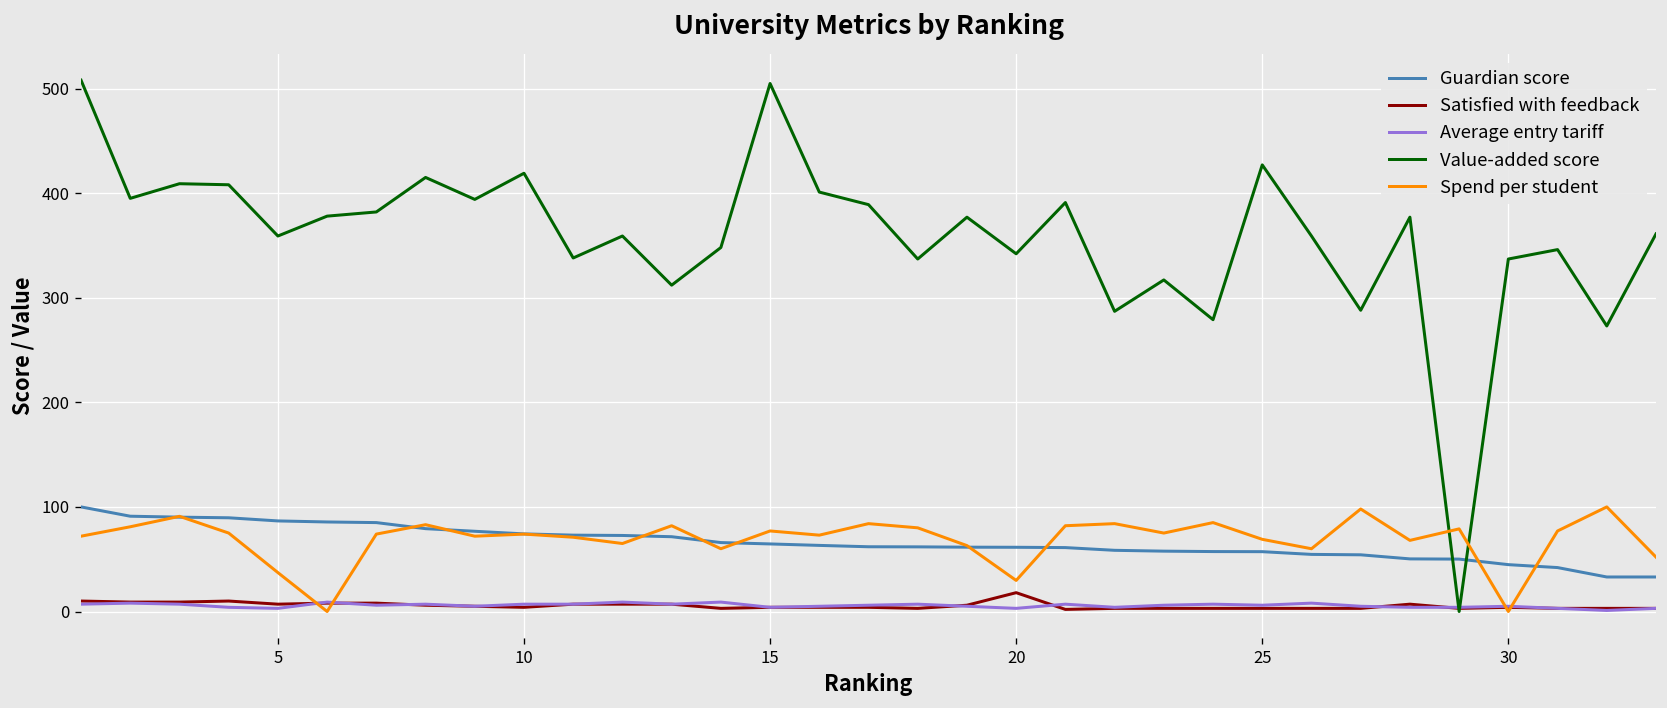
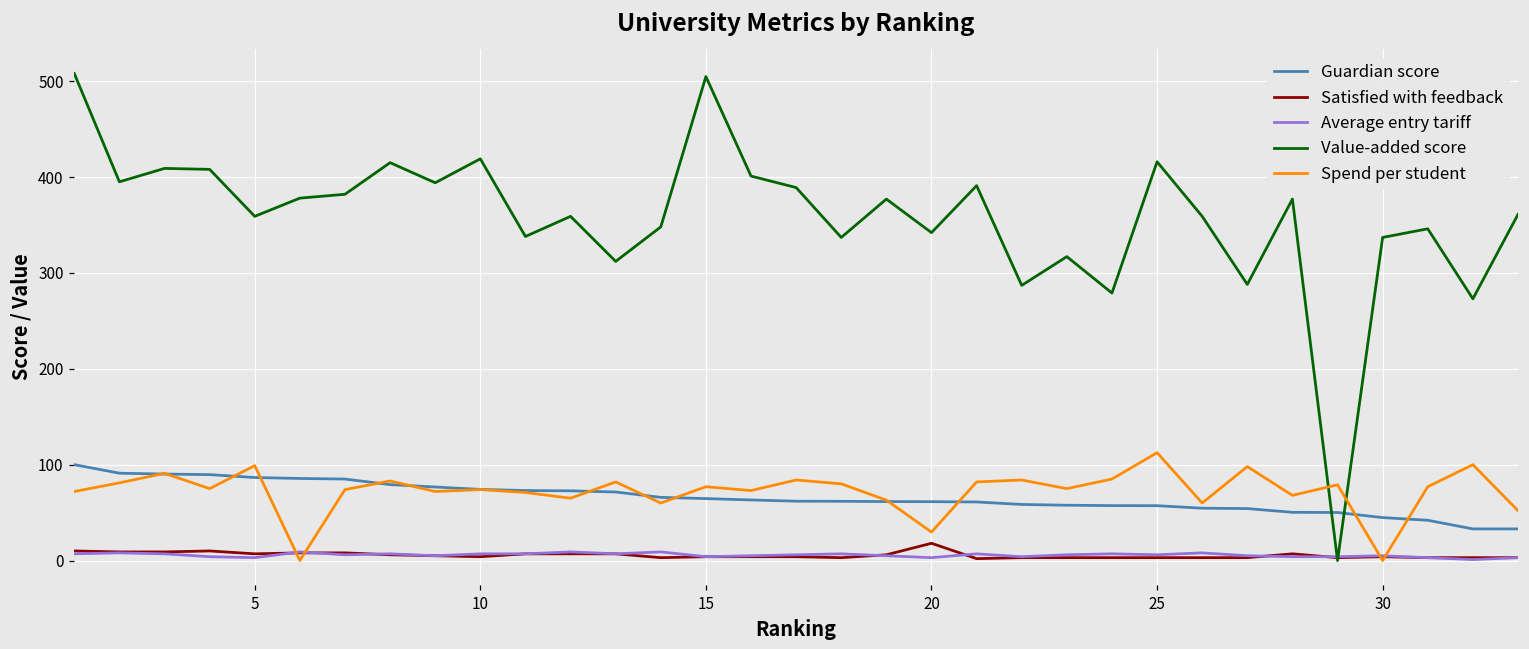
Spend per student, 5: 40 -> 100
Value-added score, 25: 430 -> 420
Spend per student, 25: 70 -> 110
